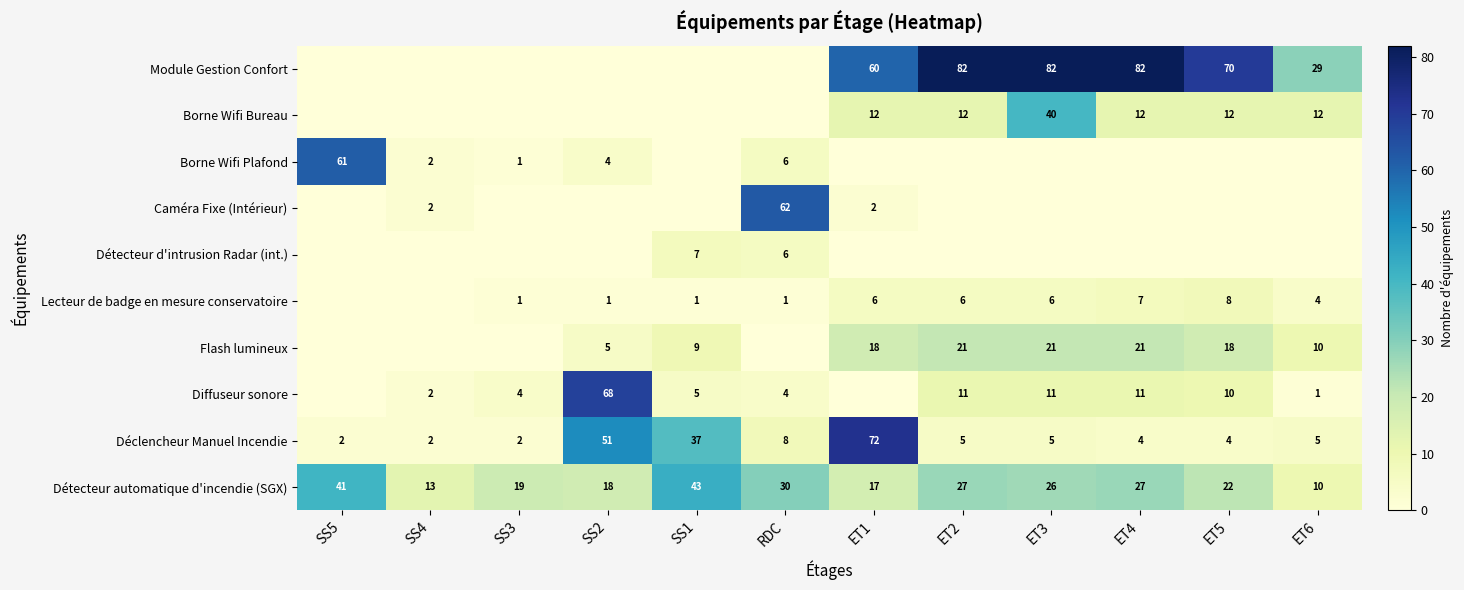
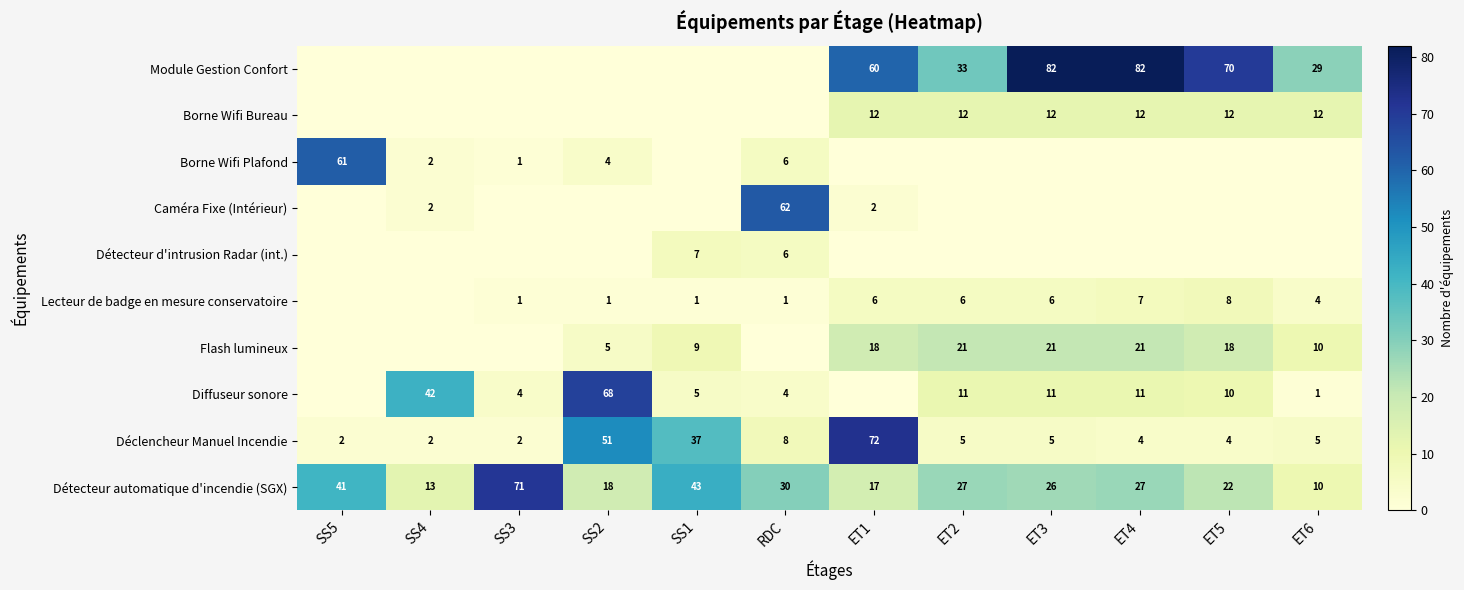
Module Gestion Confort, ET2: 82 -> 33
Borne Wifi Bureau, ET3: 40 -> 12
Diffuseur sonore, SS4: 2 -> 42
Détecteur automatique d'incendie (SGX), SS3: 19 -> 71
